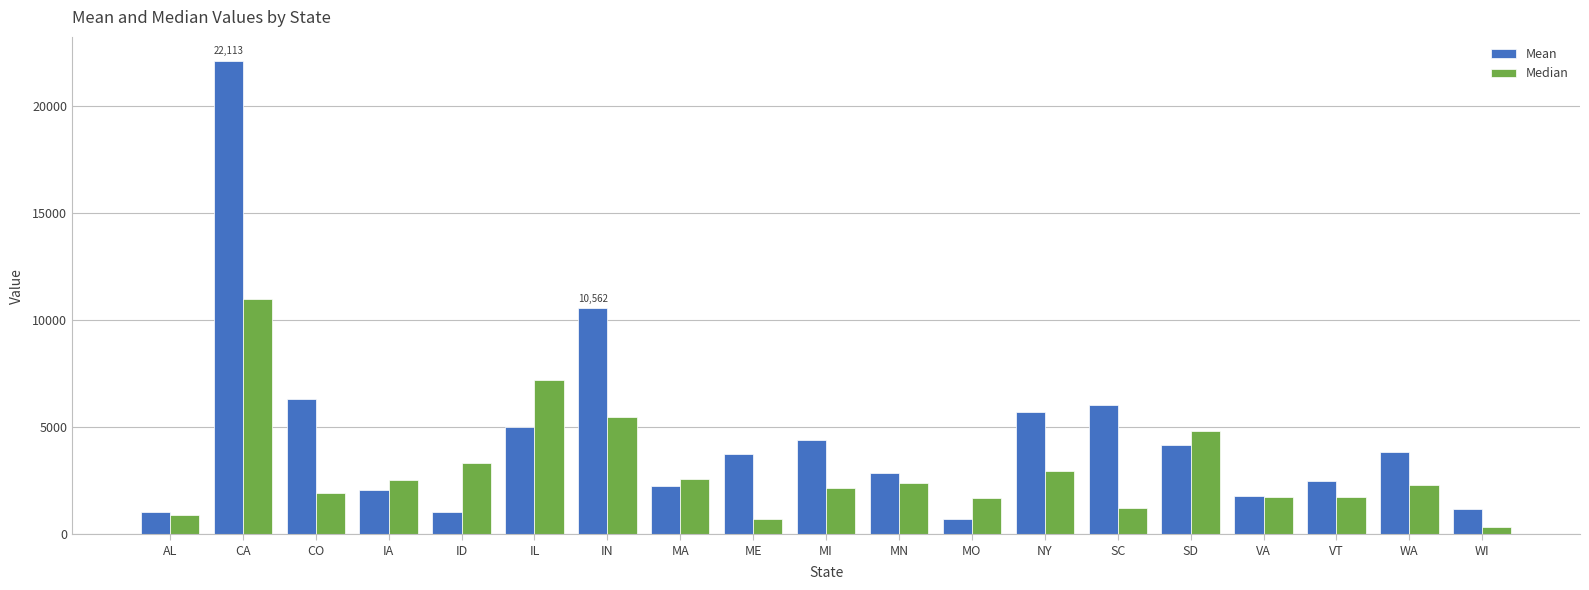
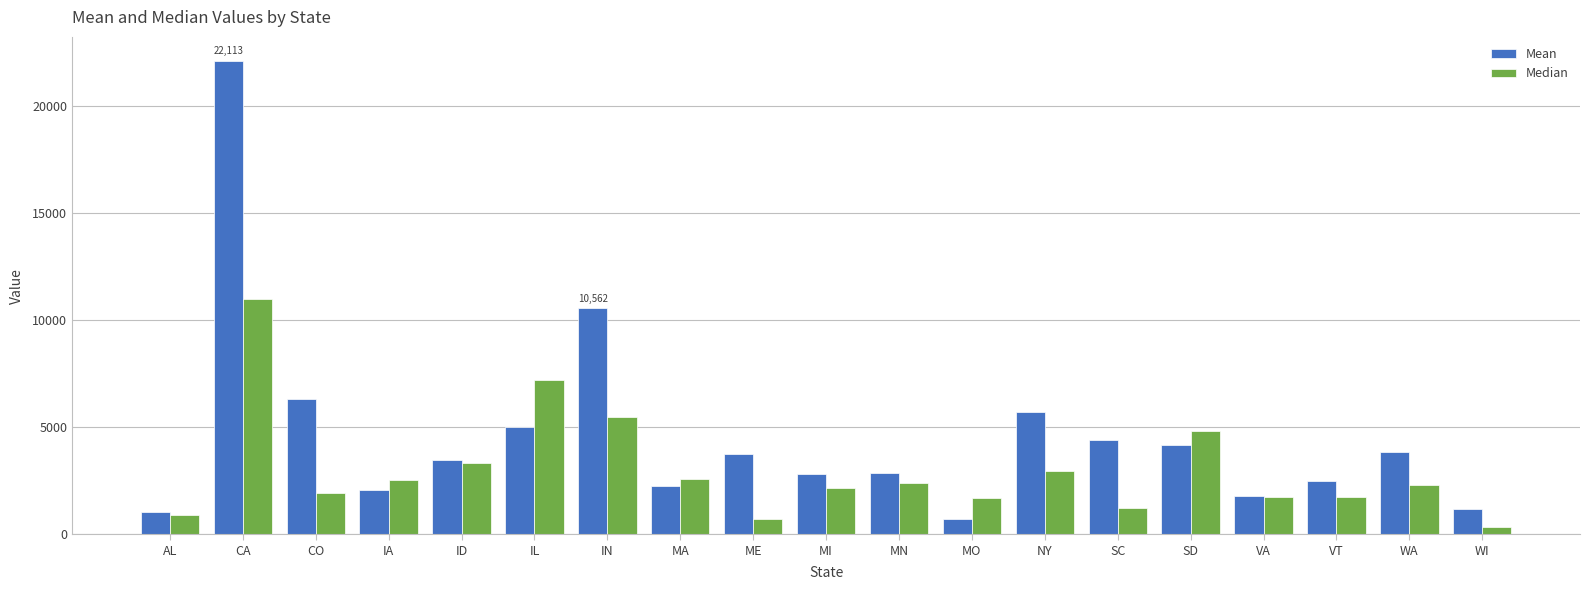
Mean, ID: 1000 -> 3400
Mean, MI: 4400 -> 2800
Mean, SC: 6000 -> 4400
